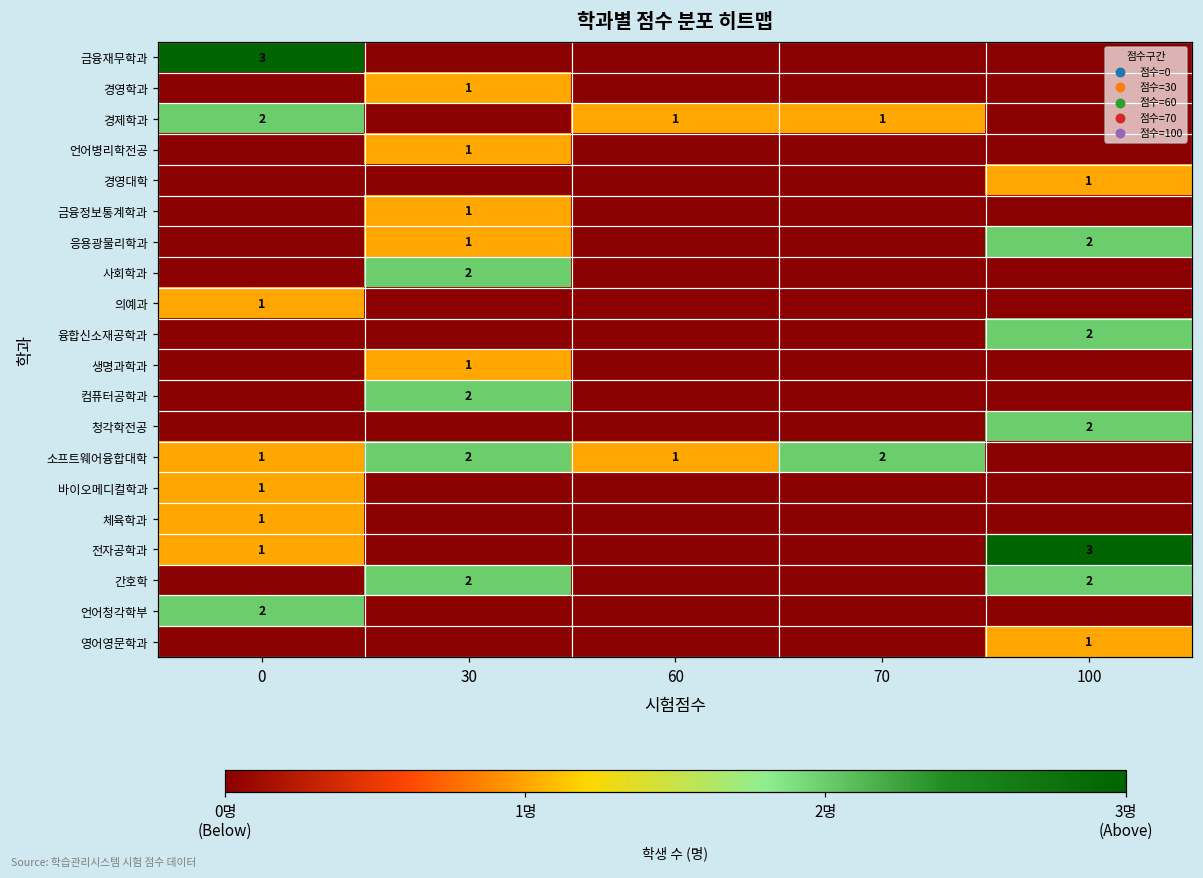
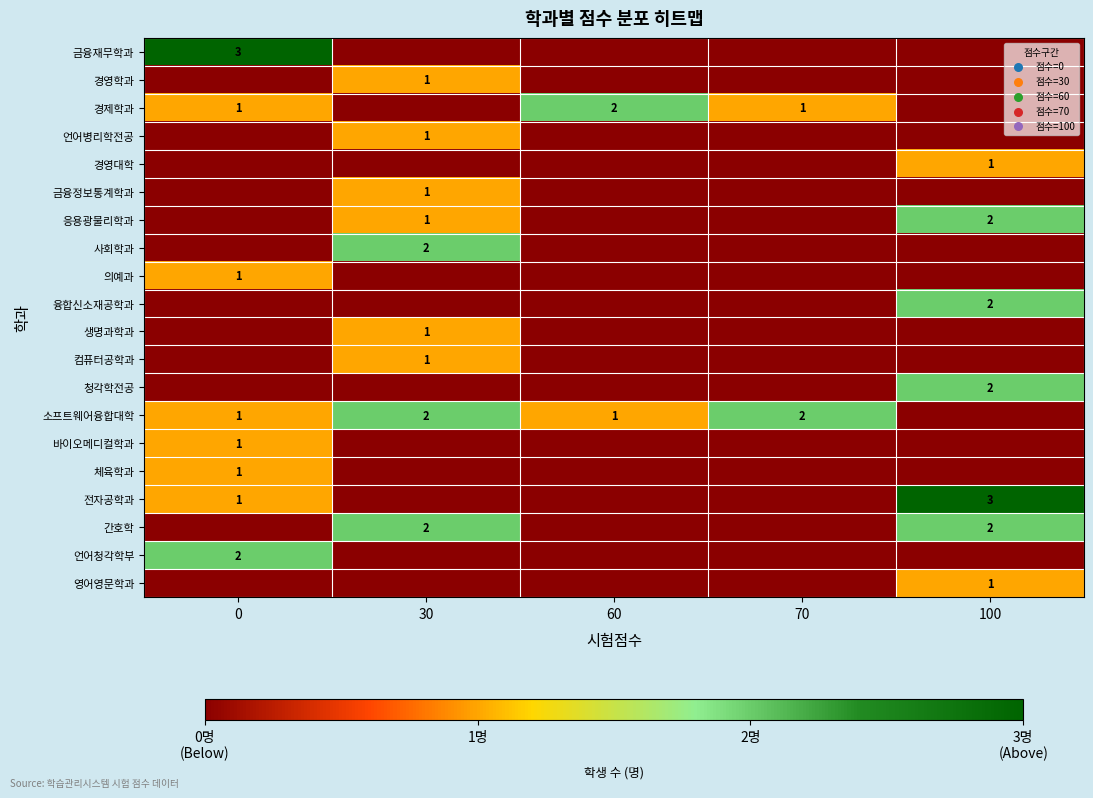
경제학과, 0: 2 -> 1
경제학과, 60: 1 -> 2
컴퓨터공학과, 30: 2 -> 1
